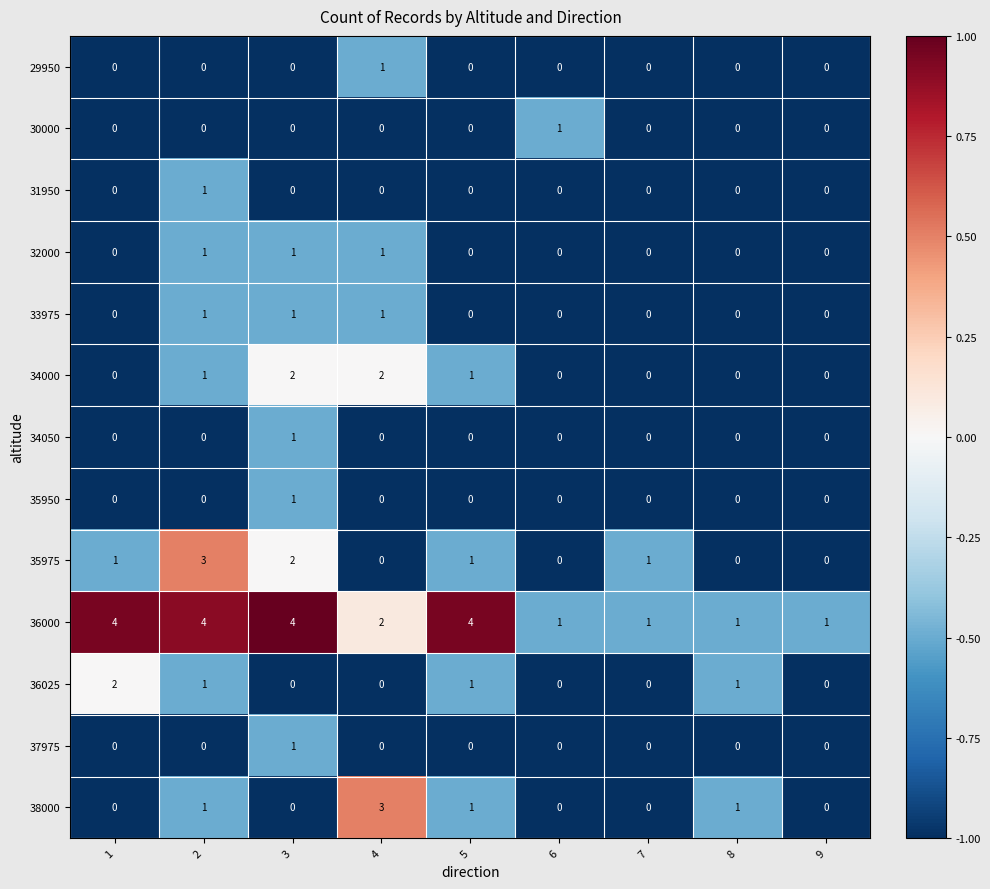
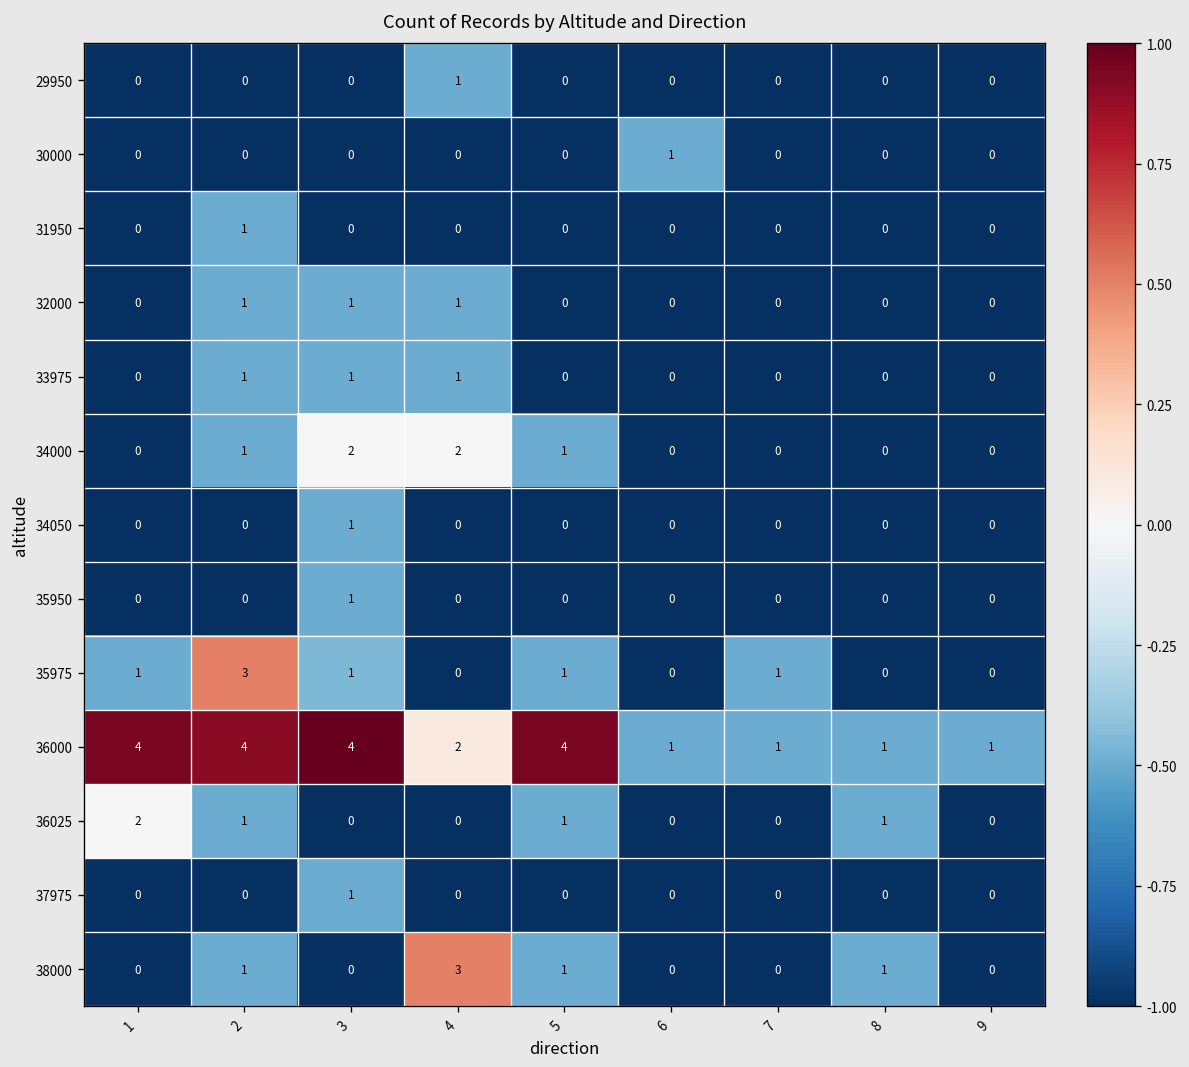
35975, 3: 2 -> 1
